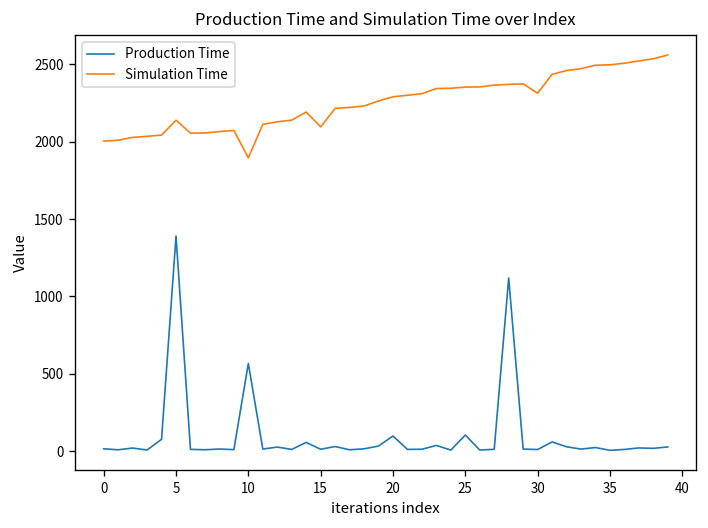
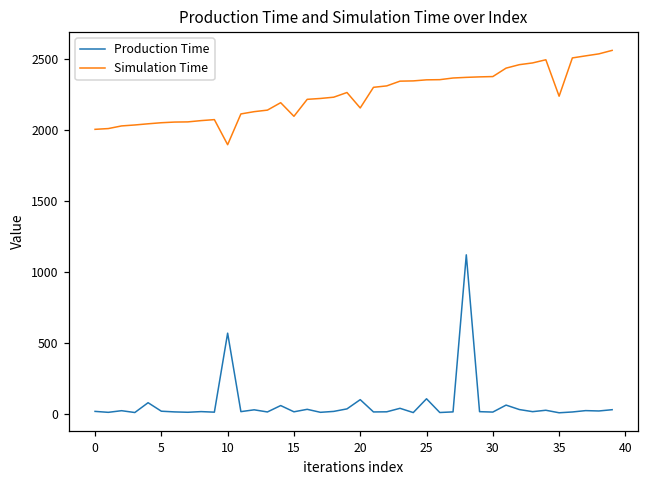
Production Time, 5: 1390 -> 20
Simulation Time, 5: 2140 -> 2050
Simulation Time, 20: 2290 -> 2160
Simulation Time, 30: 2310 -> 2380
Simulation Time, 35: 2500 -> 2240
